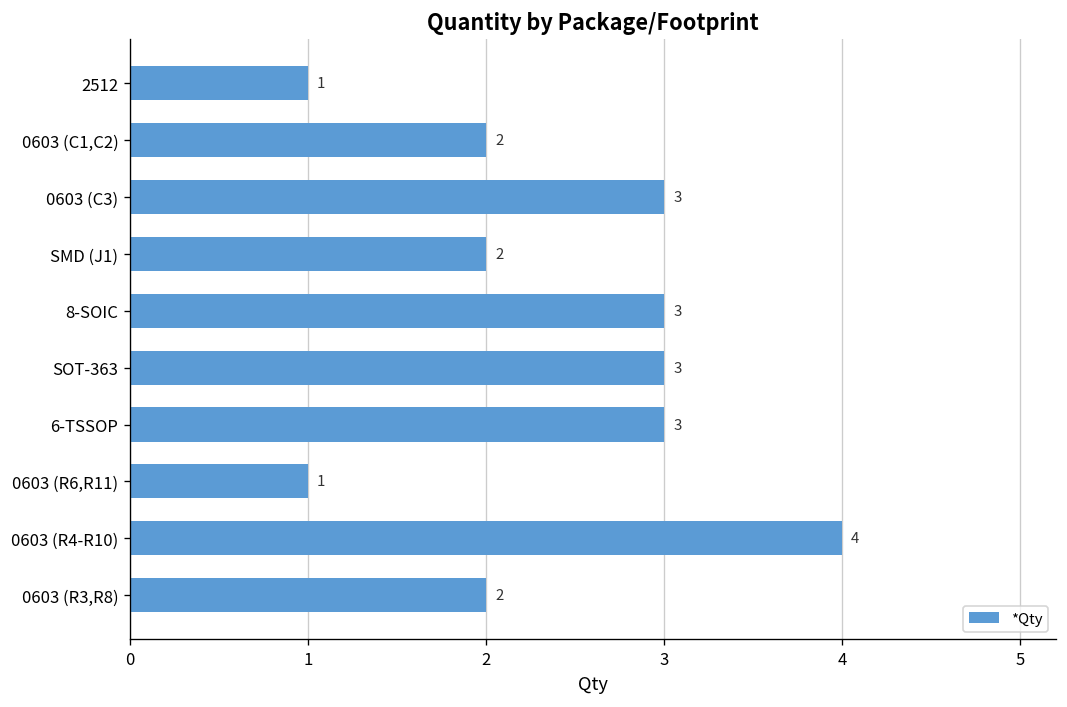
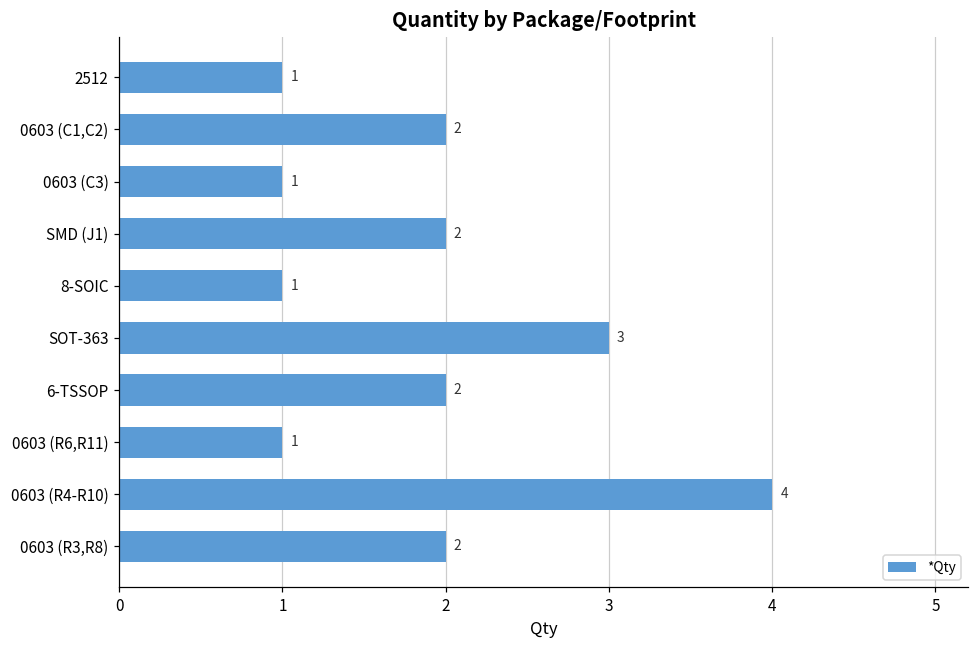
0603 (C3): 3 -> 1
8-SOIC: 3 -> 1
6-TSSOP: 3 -> 2
